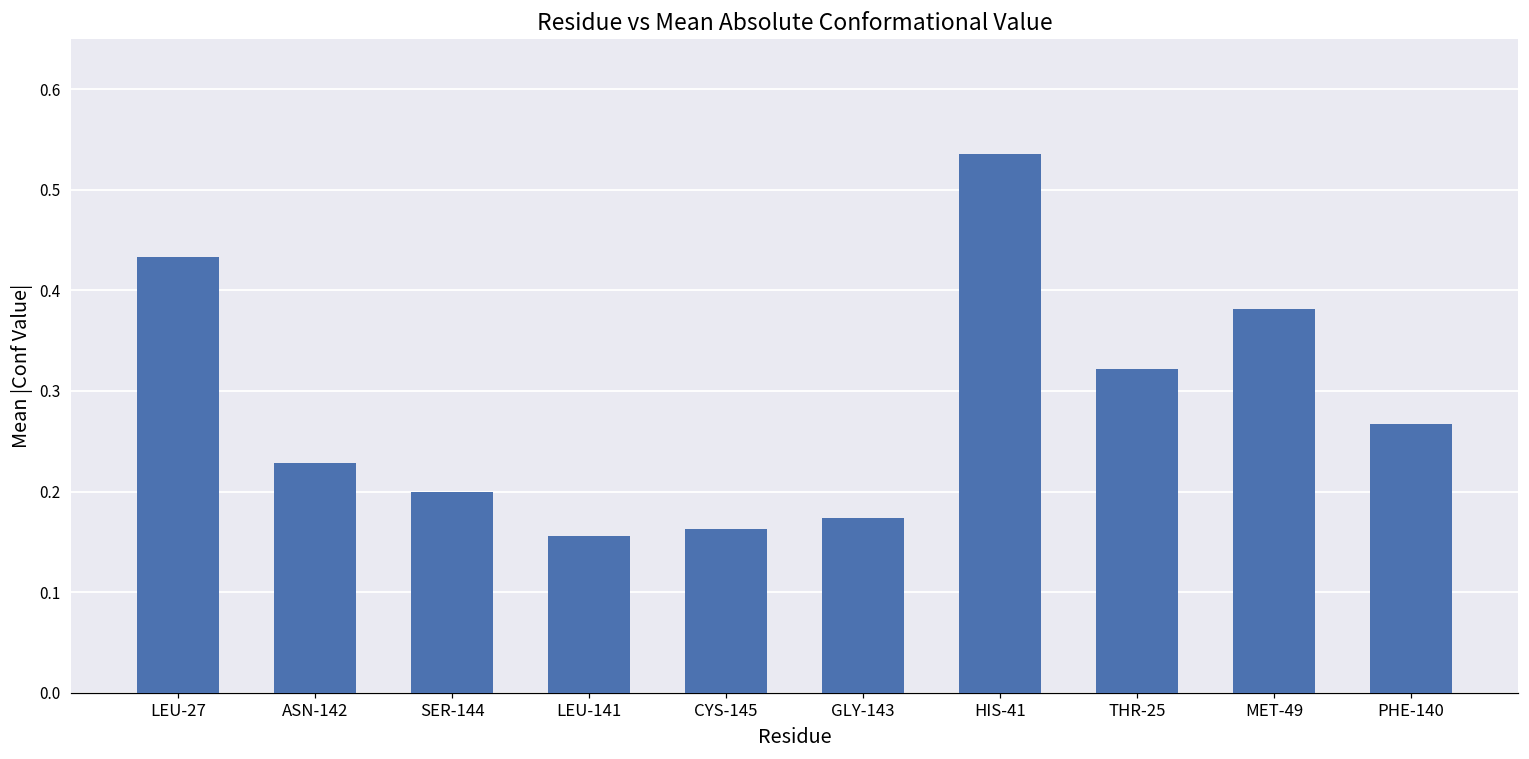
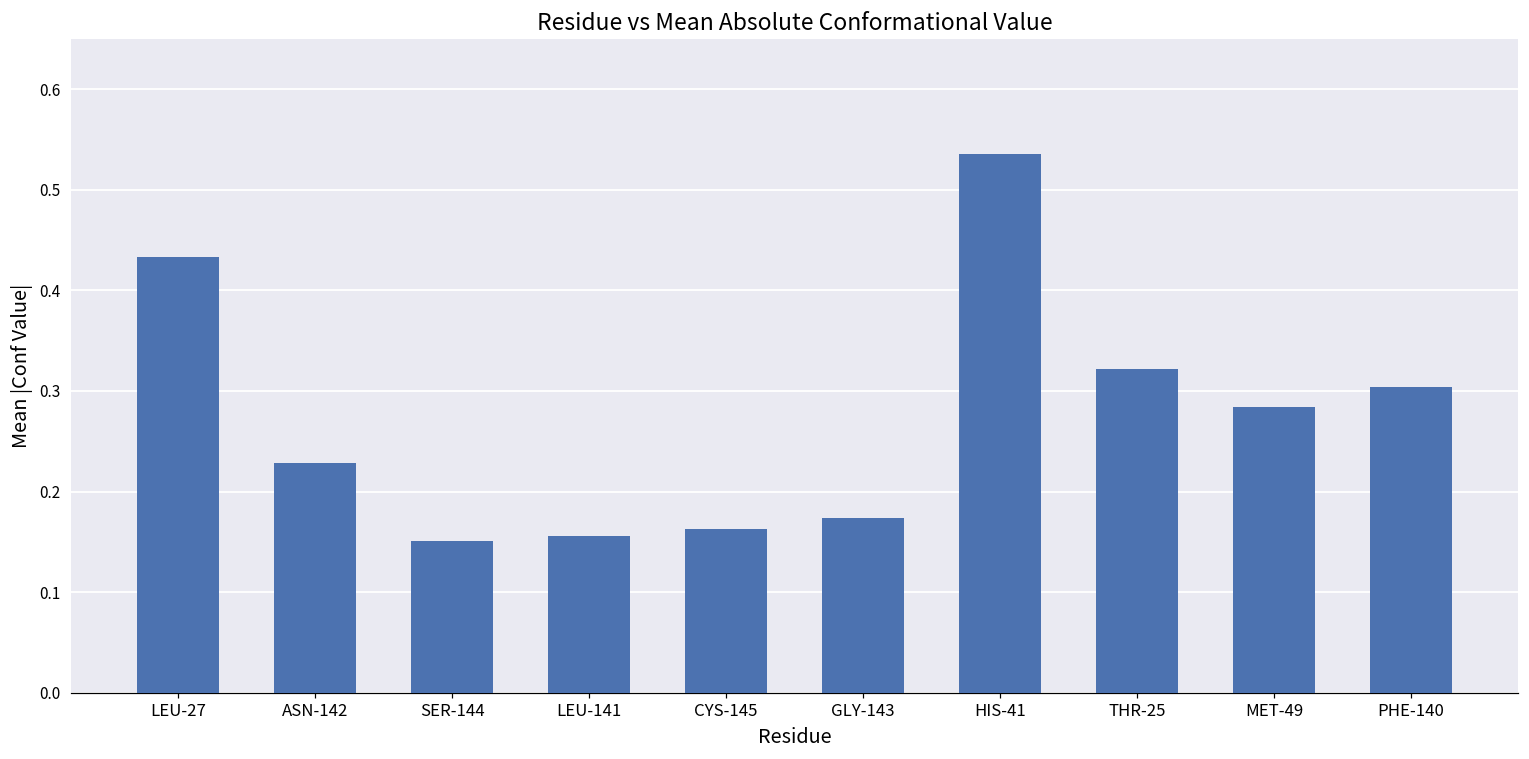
SER-144: 0.20 -> 0.15
MET-49: 0.38 -> 0.28
PHE-140: 0.27 -> 0.30
